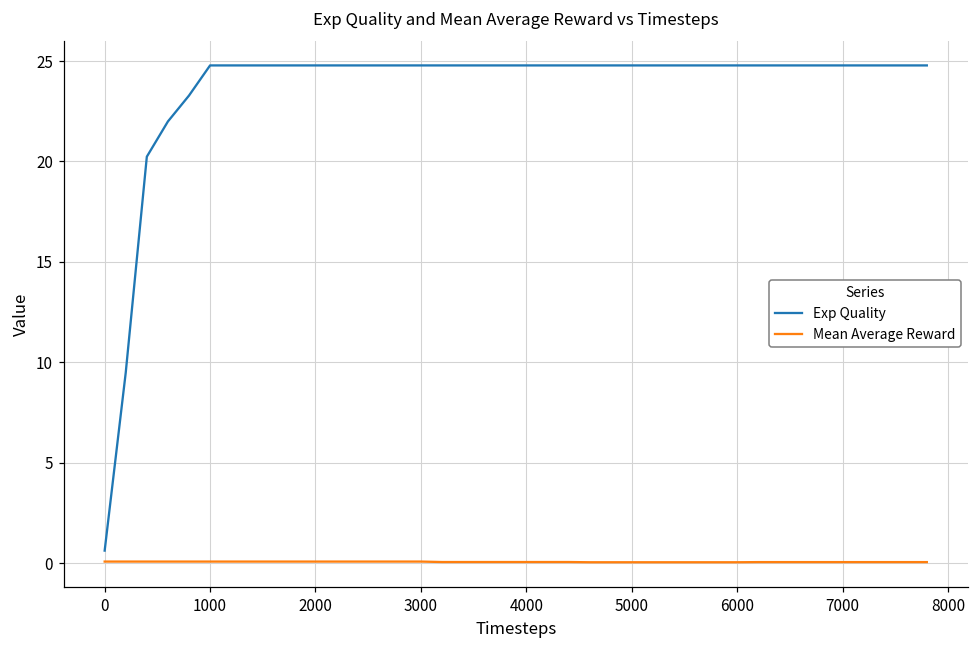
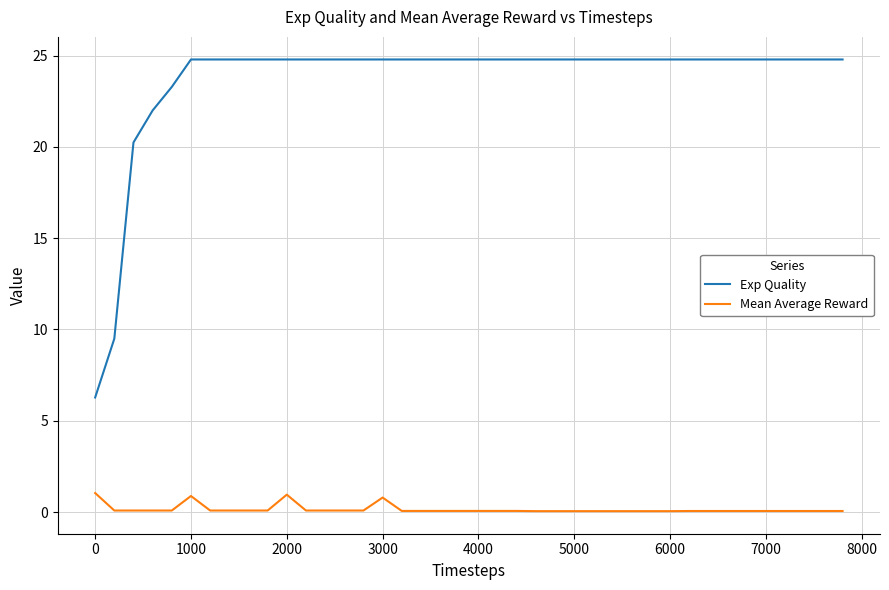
Exp Quality, 0: 0.6 -> 6.3
Mean Average Reward, 0: 0.1 -> 1.0
Mean Average Reward, 1000: 0.1 -> 0.9
Mean Average Reward, 2000: 0.1 -> 1.0
Mean Average Reward, 3000: 0.1 -> 0.8
